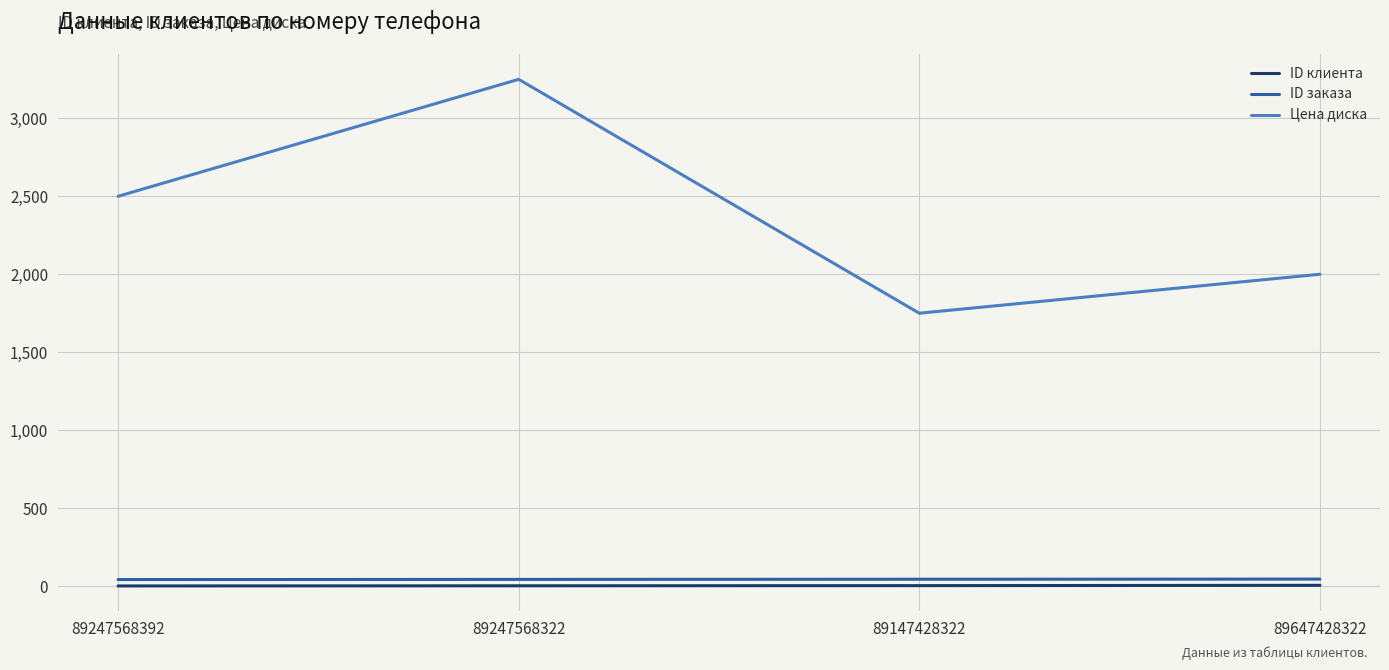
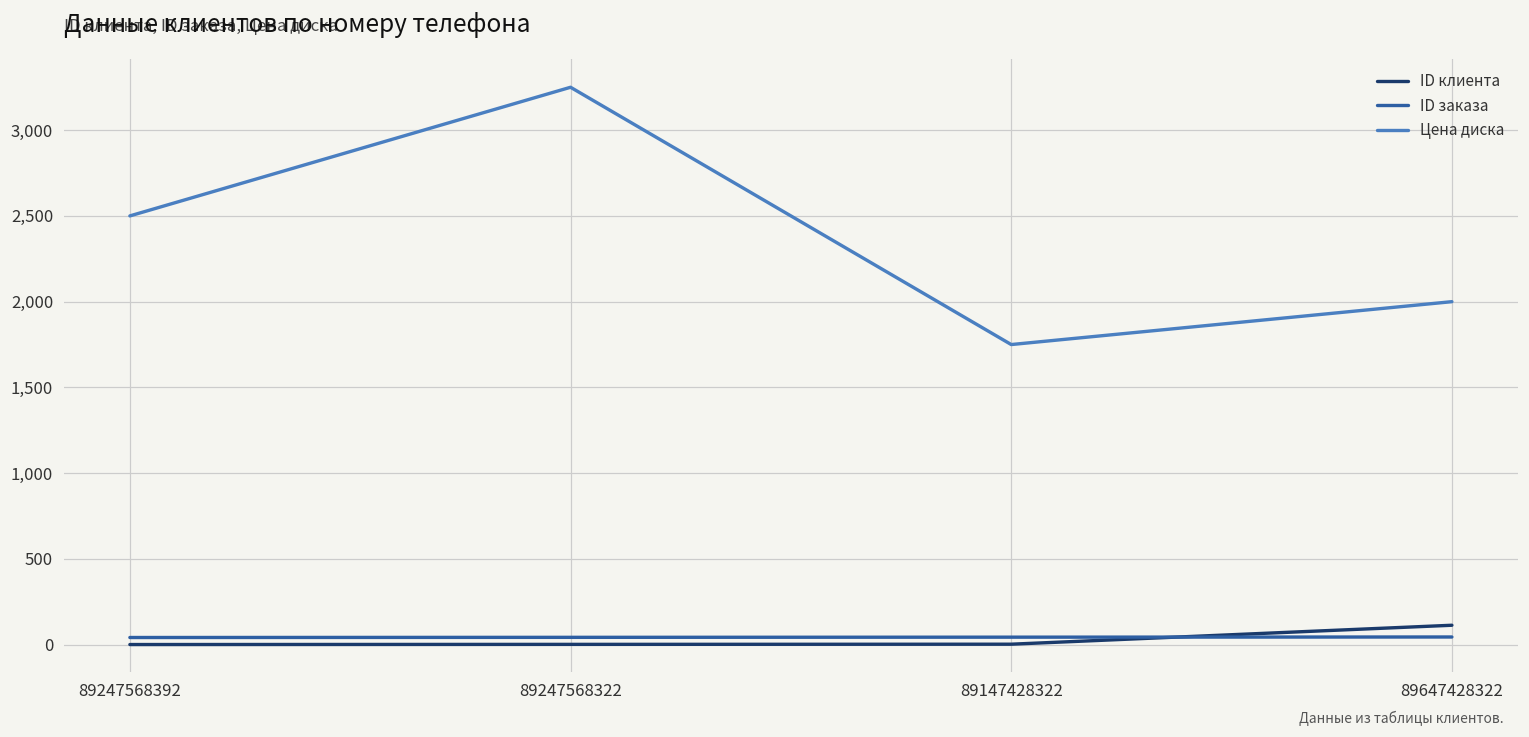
ID клиента, 89647428322: 10 -> 110
